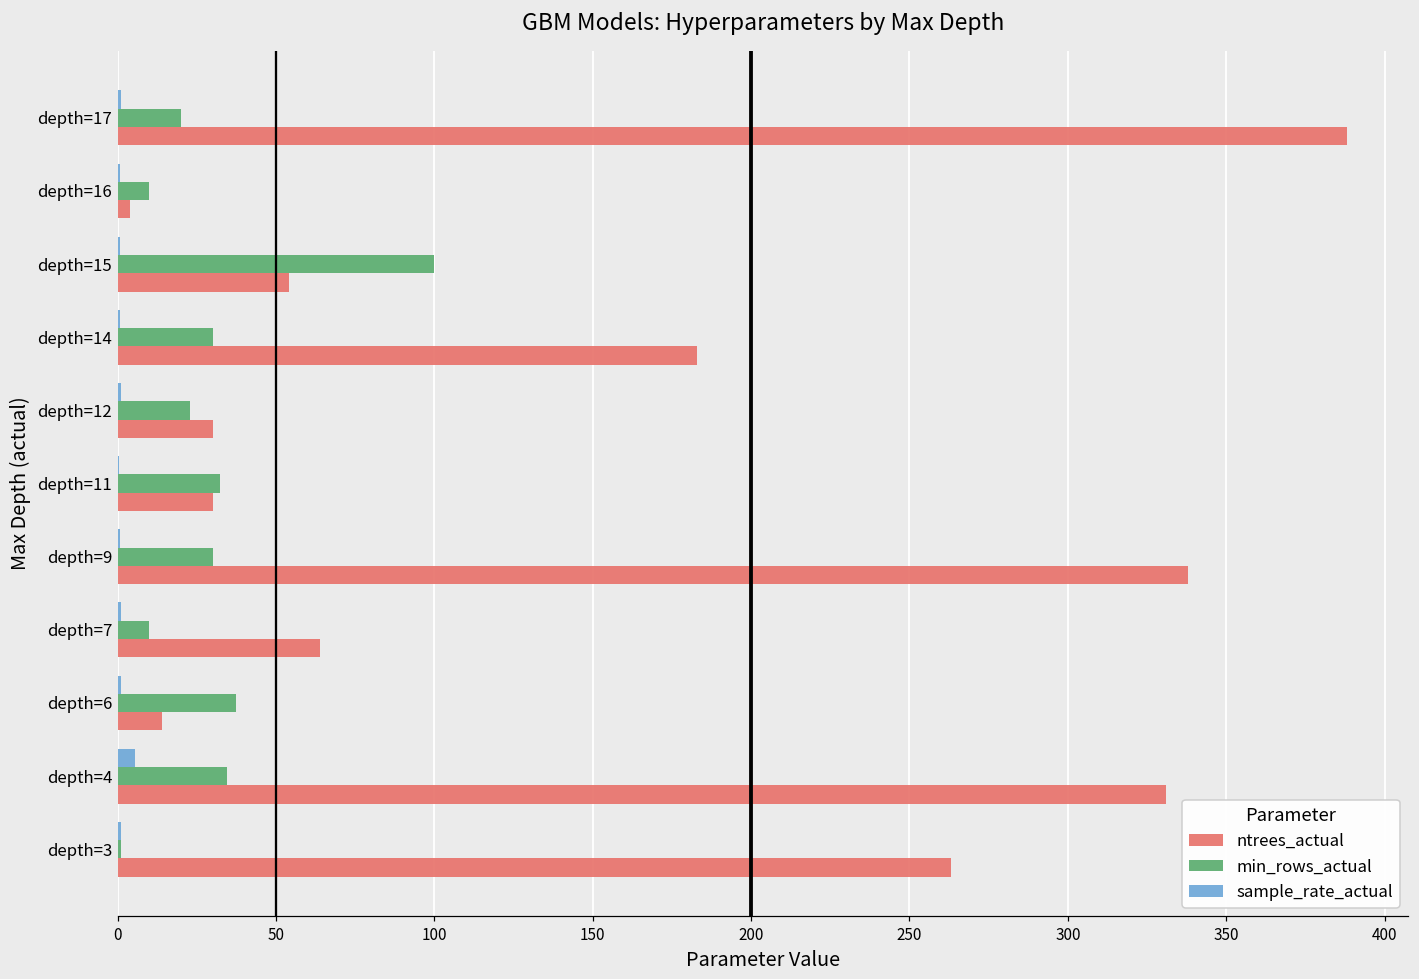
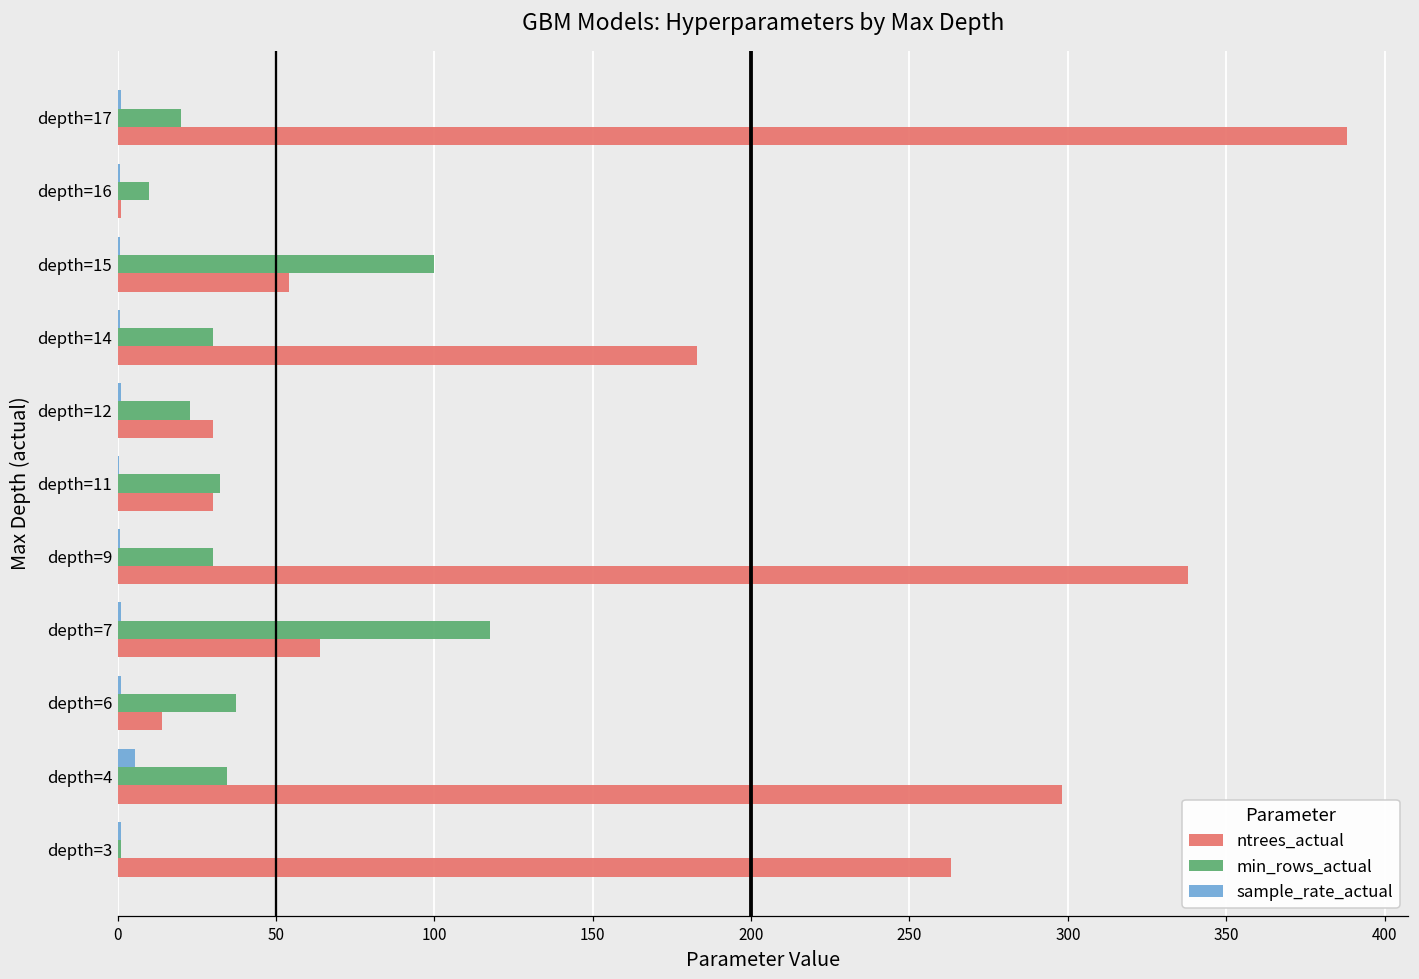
ntrees_actual, depth=16: 4 -> 1
min_rows_actual, depth=7: 10 -> 118
ntrees_actual, depth=4: 331 -> 298
